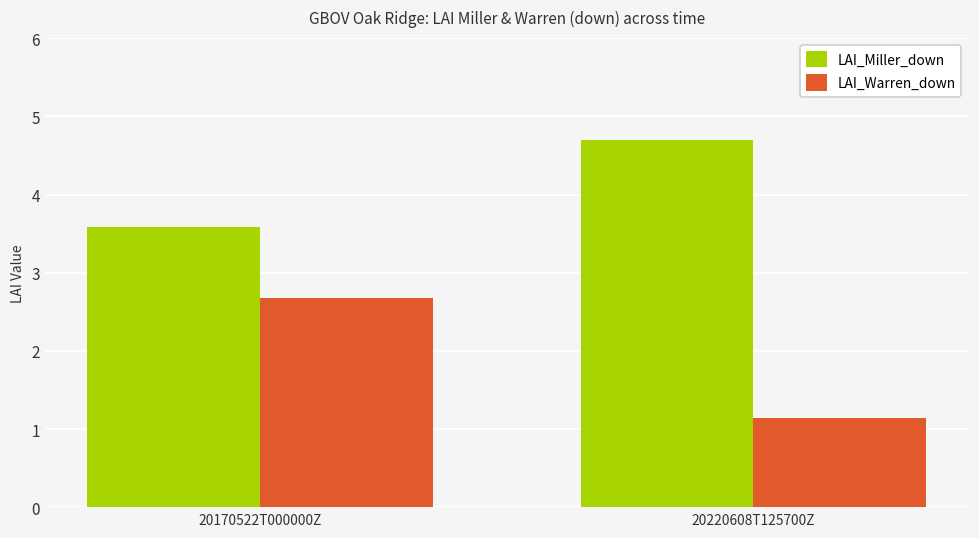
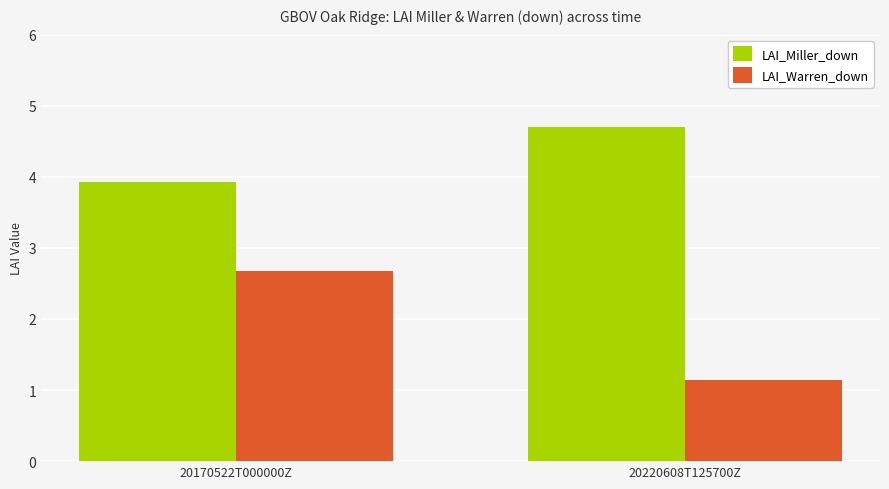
LAI_Miller_down, 20170522T000000Z: 3.6 -> 3.9
